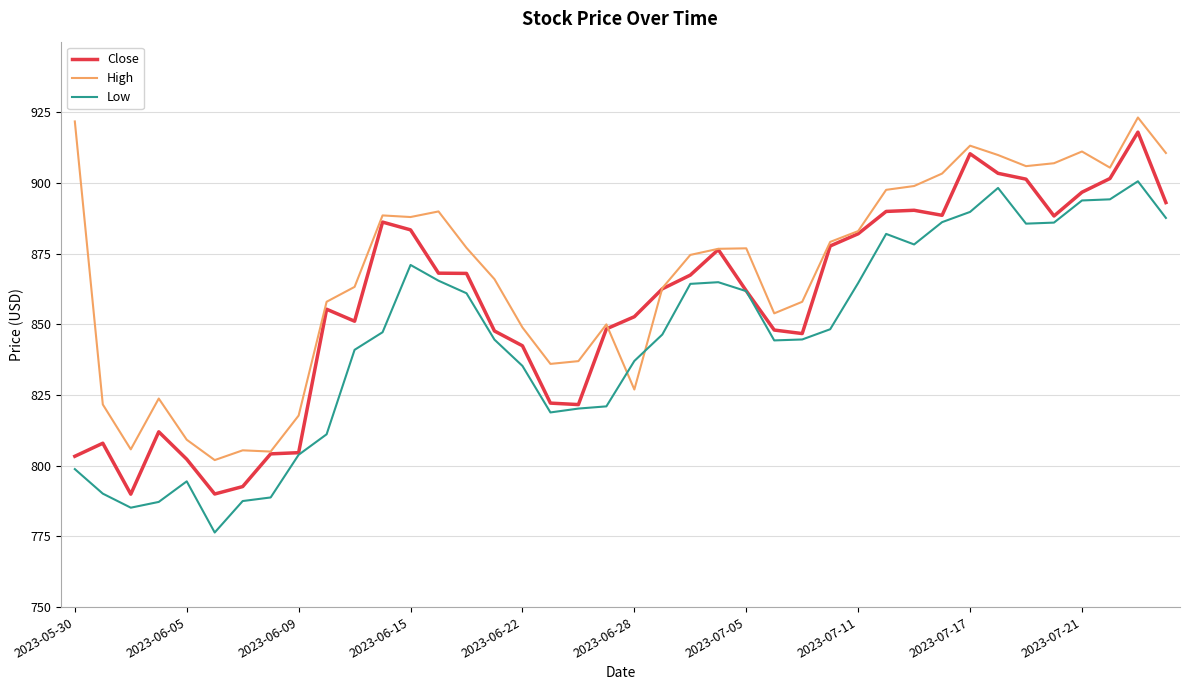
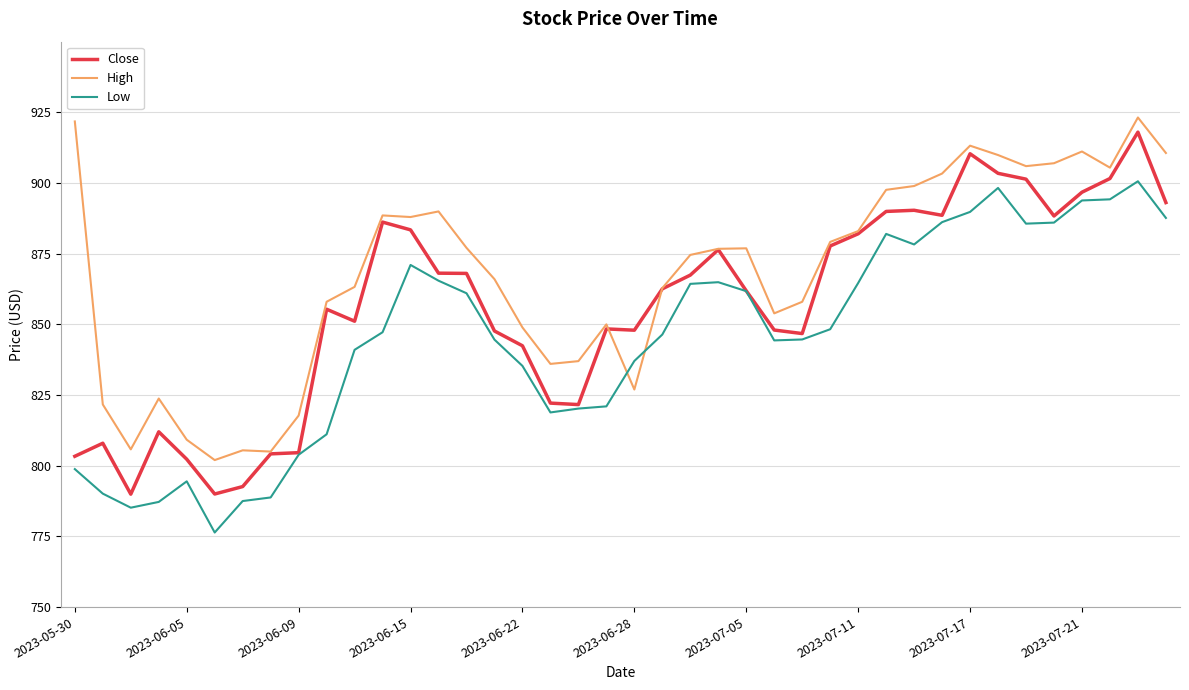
Close, 2023-06-28: 853 -> 848
